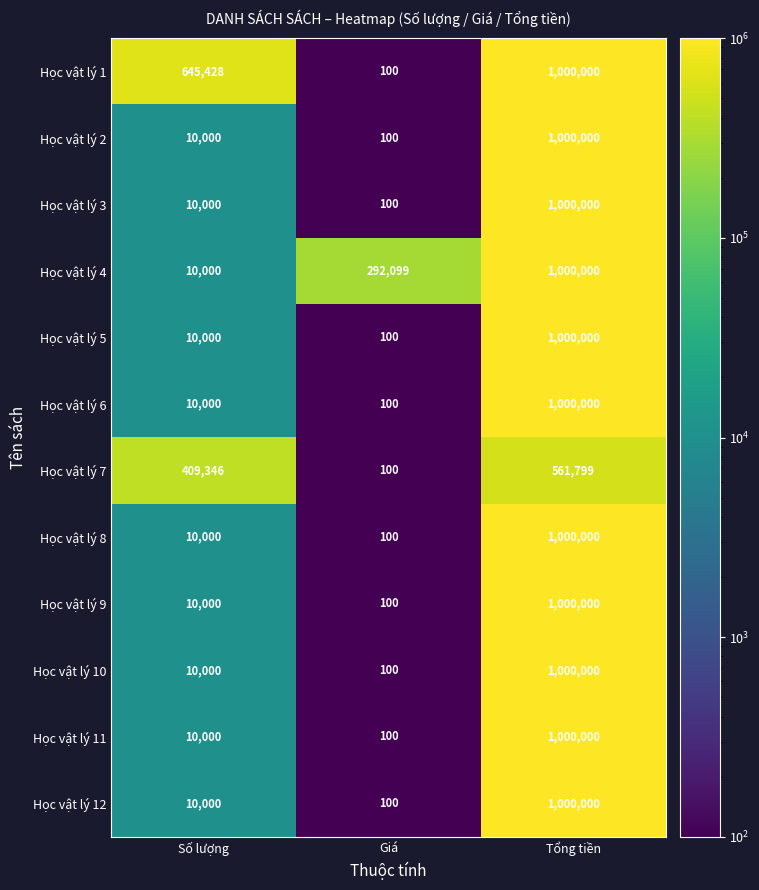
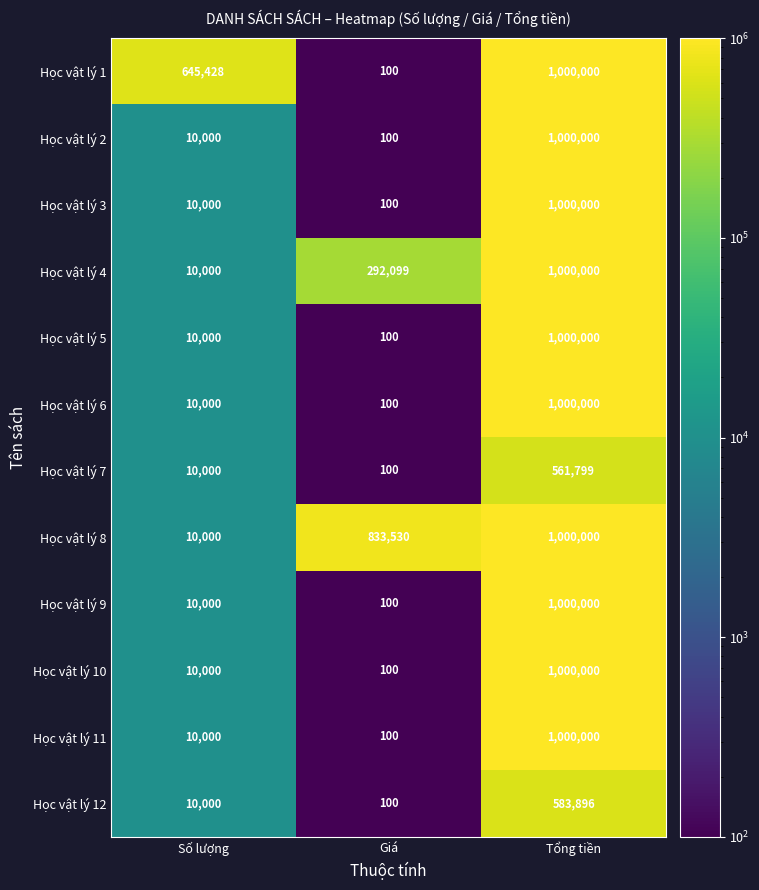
Học vật lý 7, Số lượng: 409,346 -> 10,000
Học vật lý 8, Giá: 100 -> 833,530
Học vật lý 12, Tổng tiền: 1,000,000 -> 583,896
